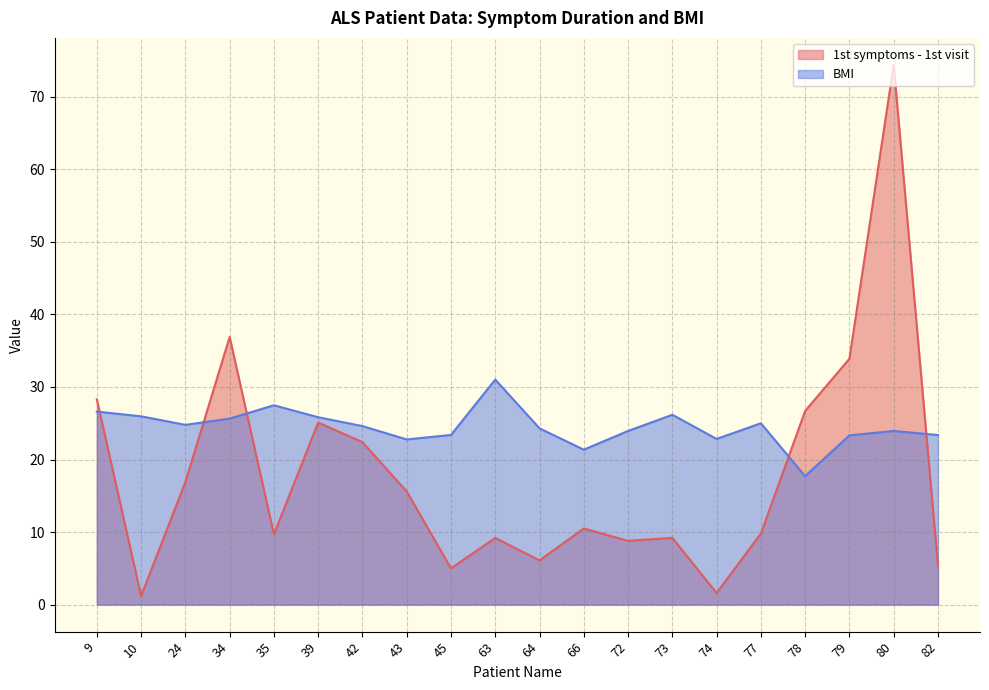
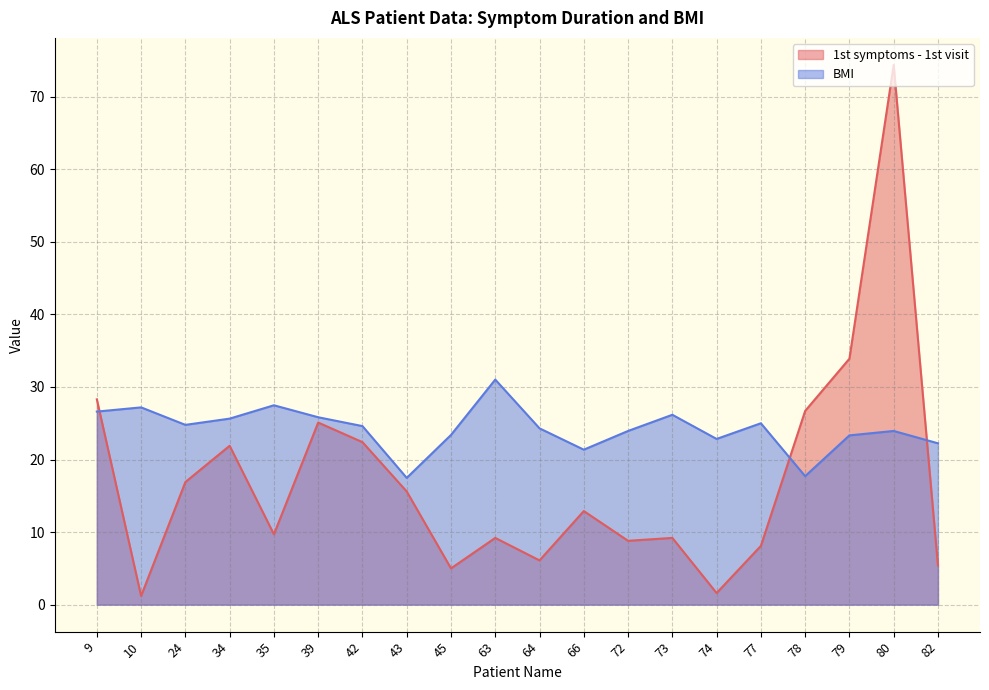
BMI, 10: 26 -> 27
1st symptoms - 1st visit, 34: 37 -> 22
BMI, 43: 23 -> 17
1st symptoms - 1st visit, 66: 11 -> 13
1st symptoms - 1st visit, 77: 10 -> 8
BMI, 82: 23 -> 22
